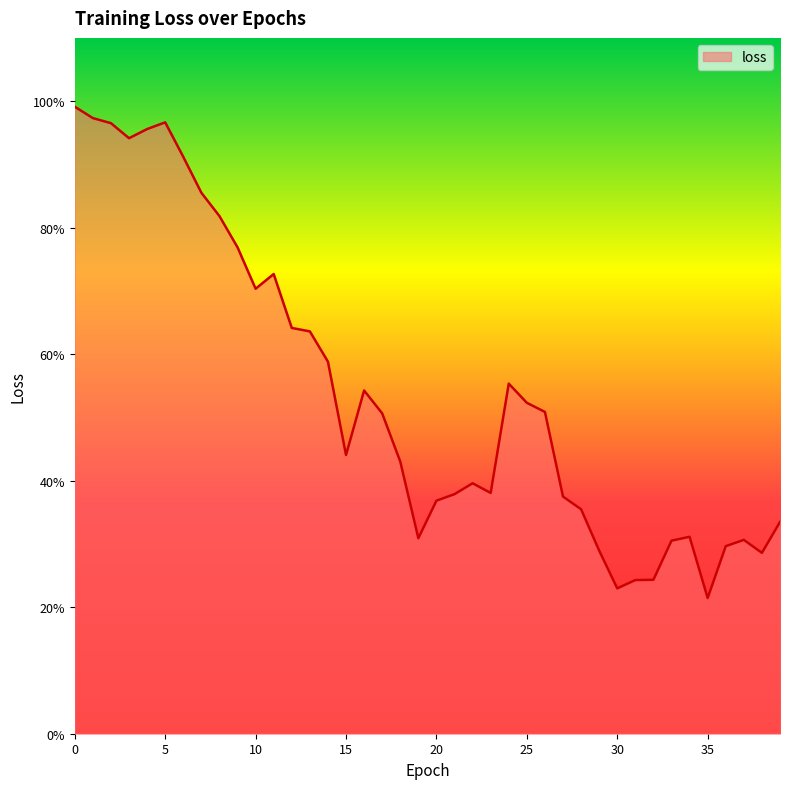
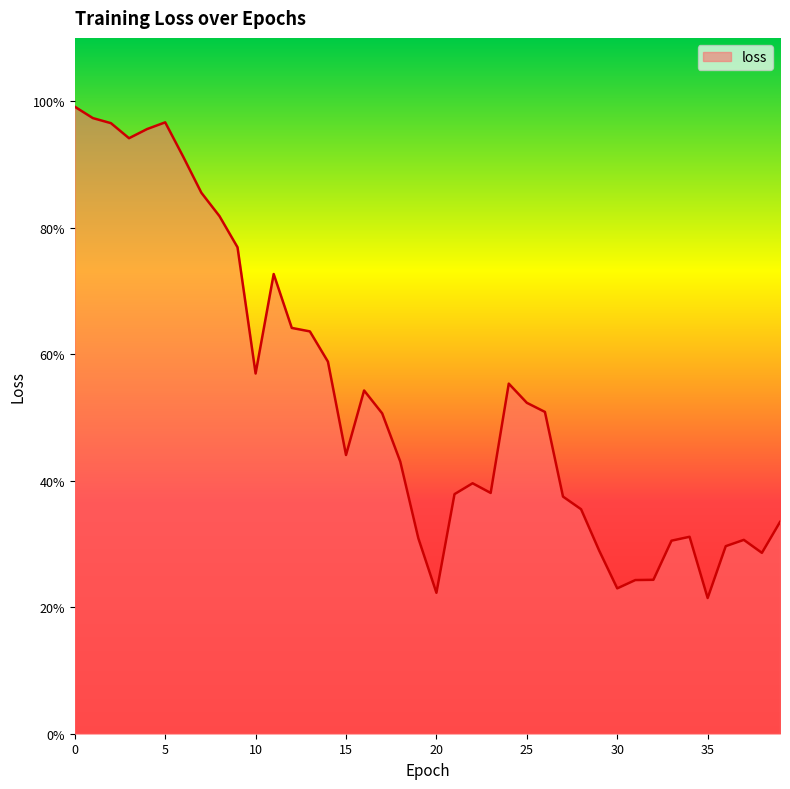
10: 70% -> 57%
20: 37% -> 22%
